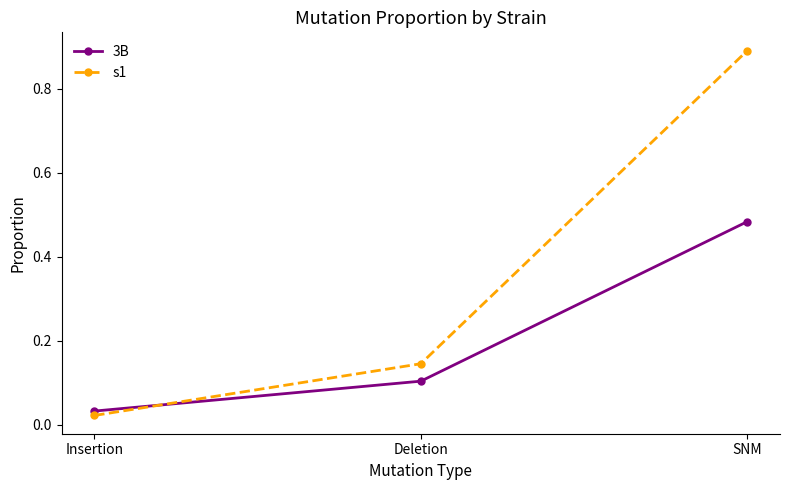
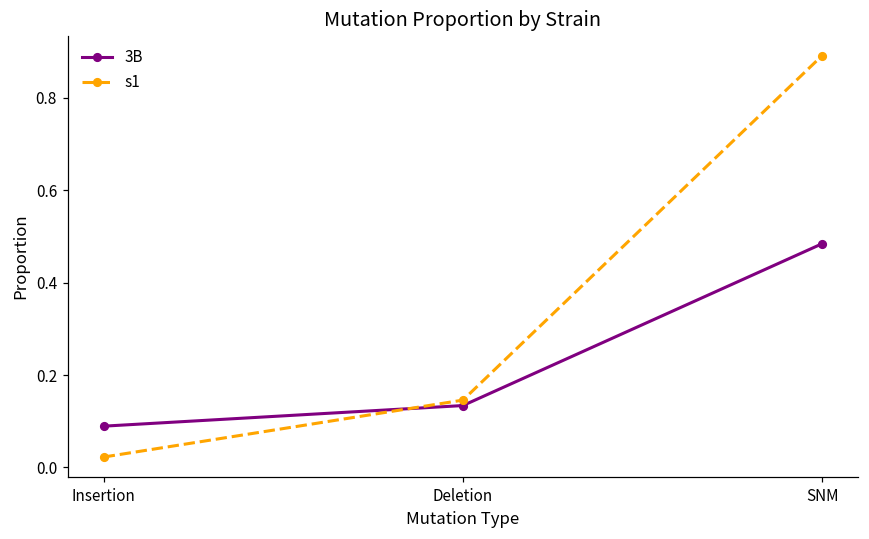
3B, Insertion: 0.03 -> 0.09
3B, Deletion: 0.10 -> 0.13
